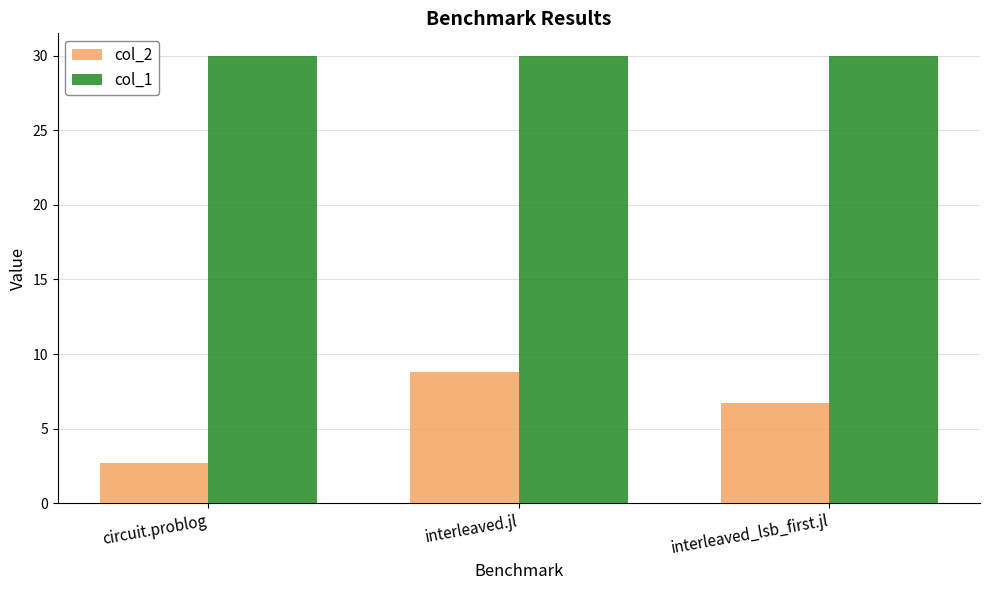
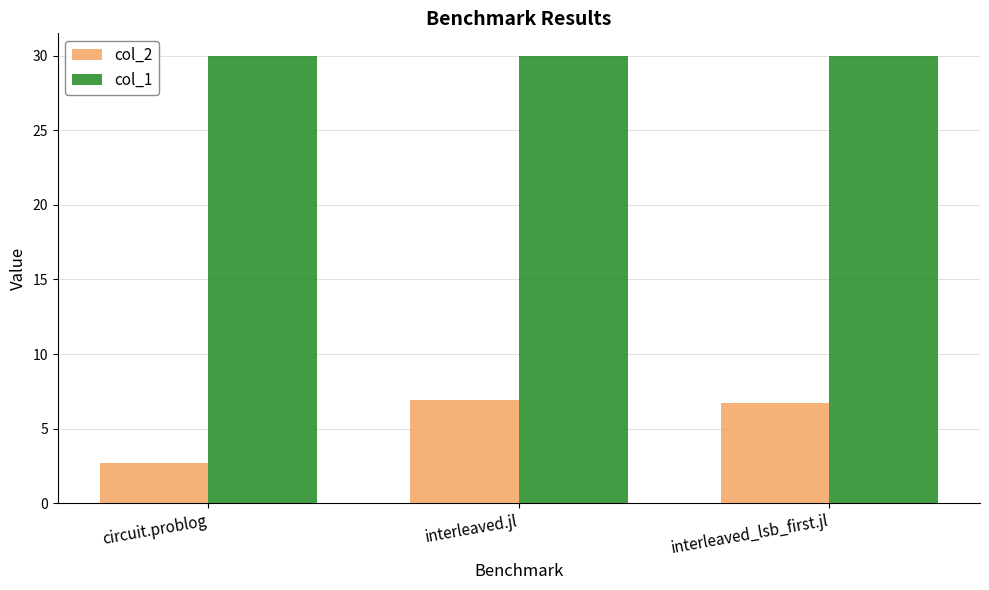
col_2, interleaved.jl: 8.8 -> 6.9
